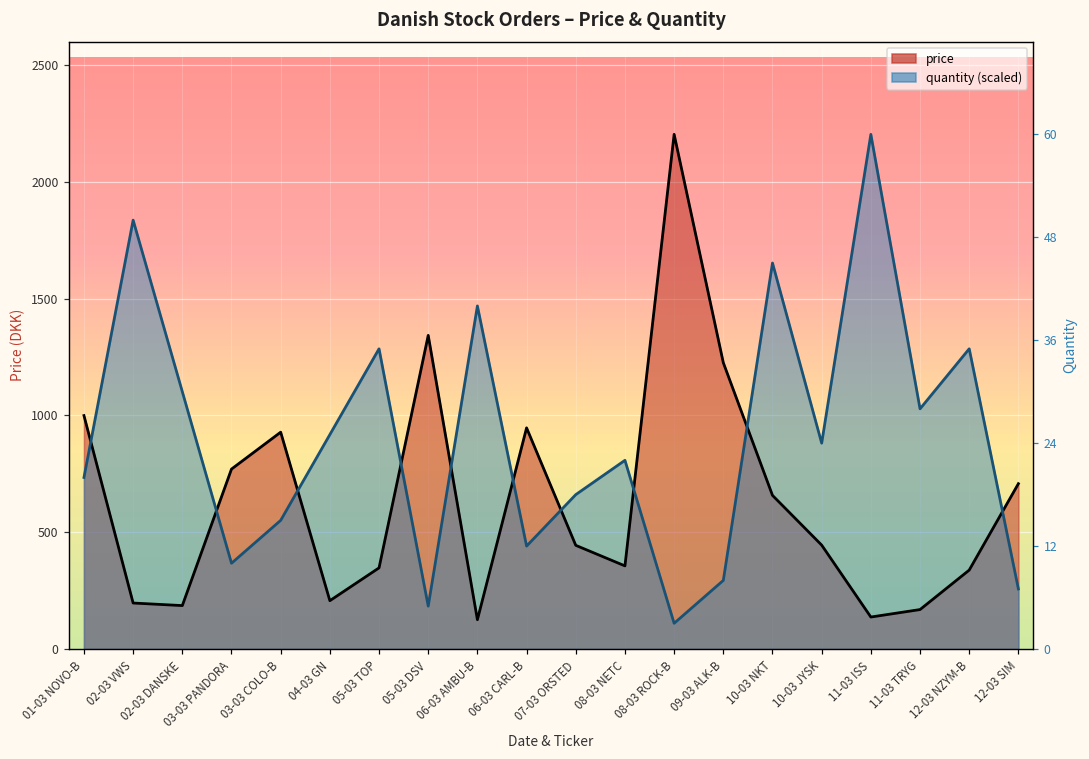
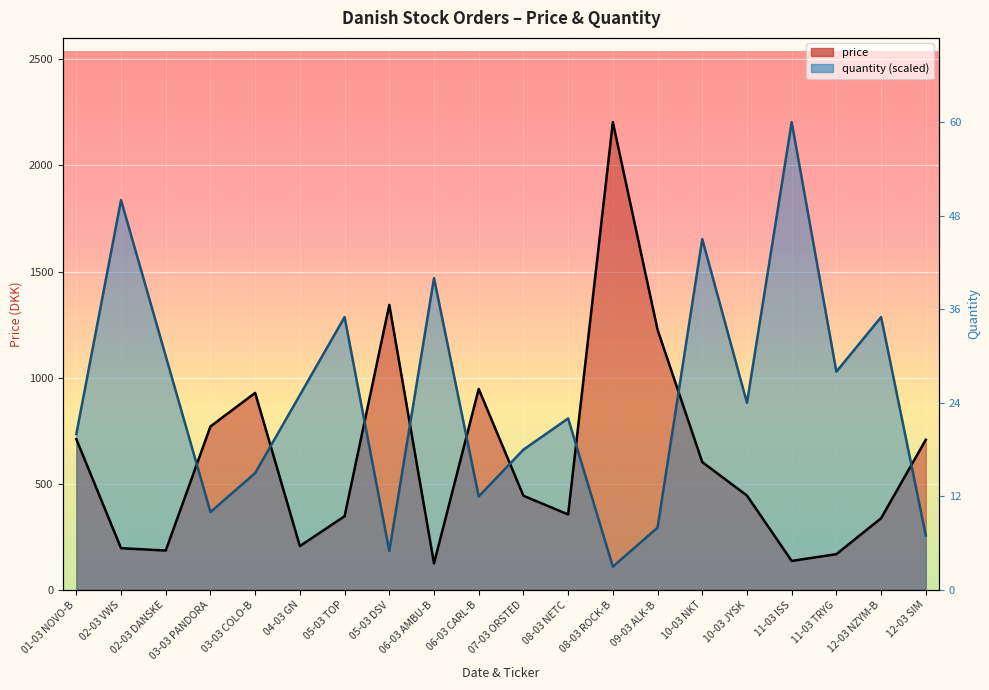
price, 01-03 NOVO-B: 1000 -> 710
price, 10-03 NKT: 660 -> 600
